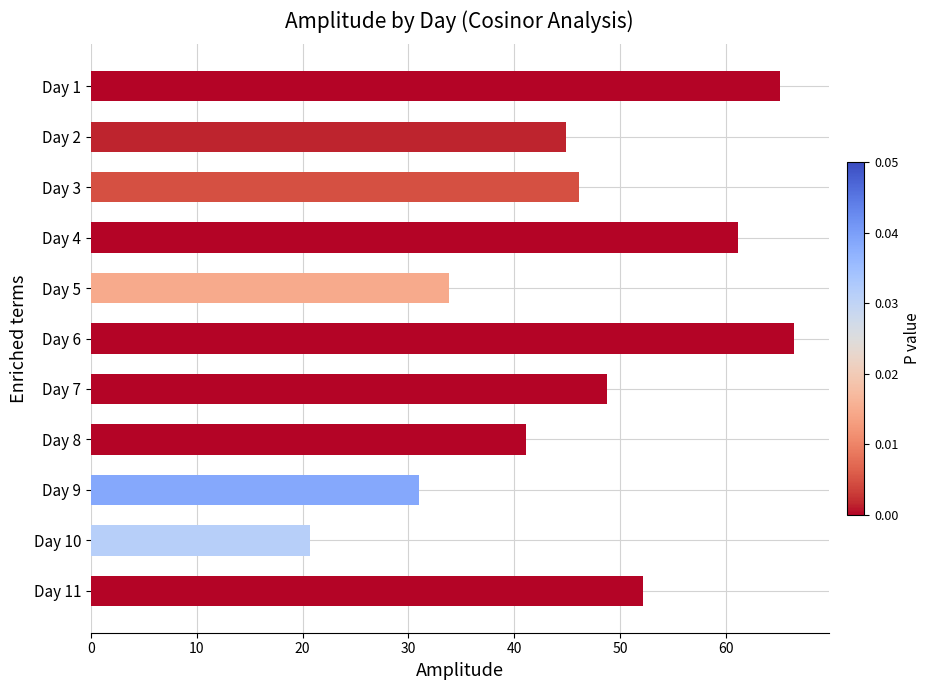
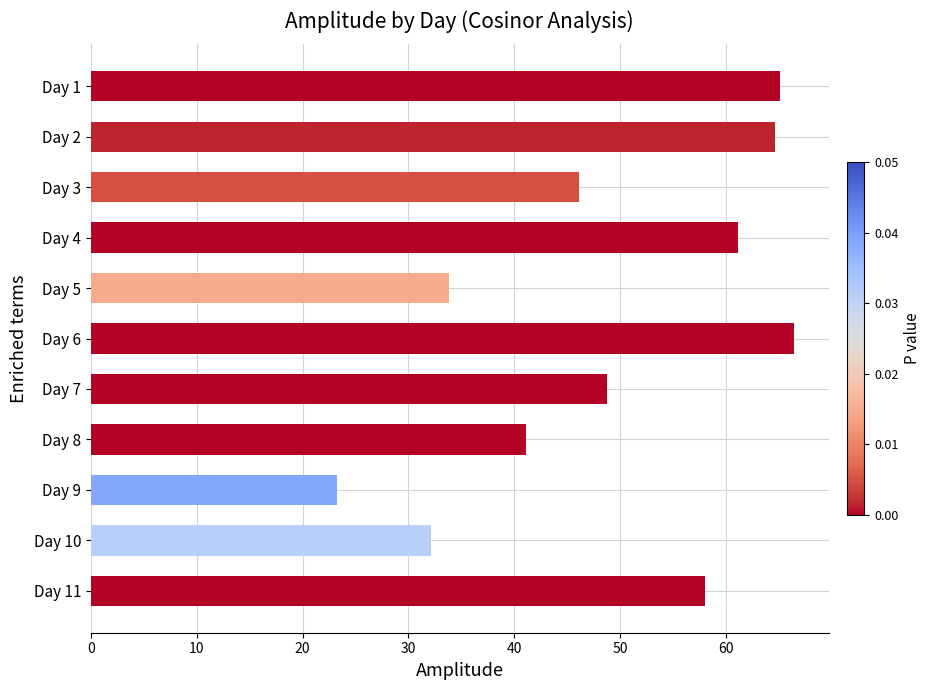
Day 2: 44.9 -> 64.6
Day 9: 31.0 -> 23.3
Day 10: 20.7 -> 32.1
Day 11: 52.2 -> 58.0
